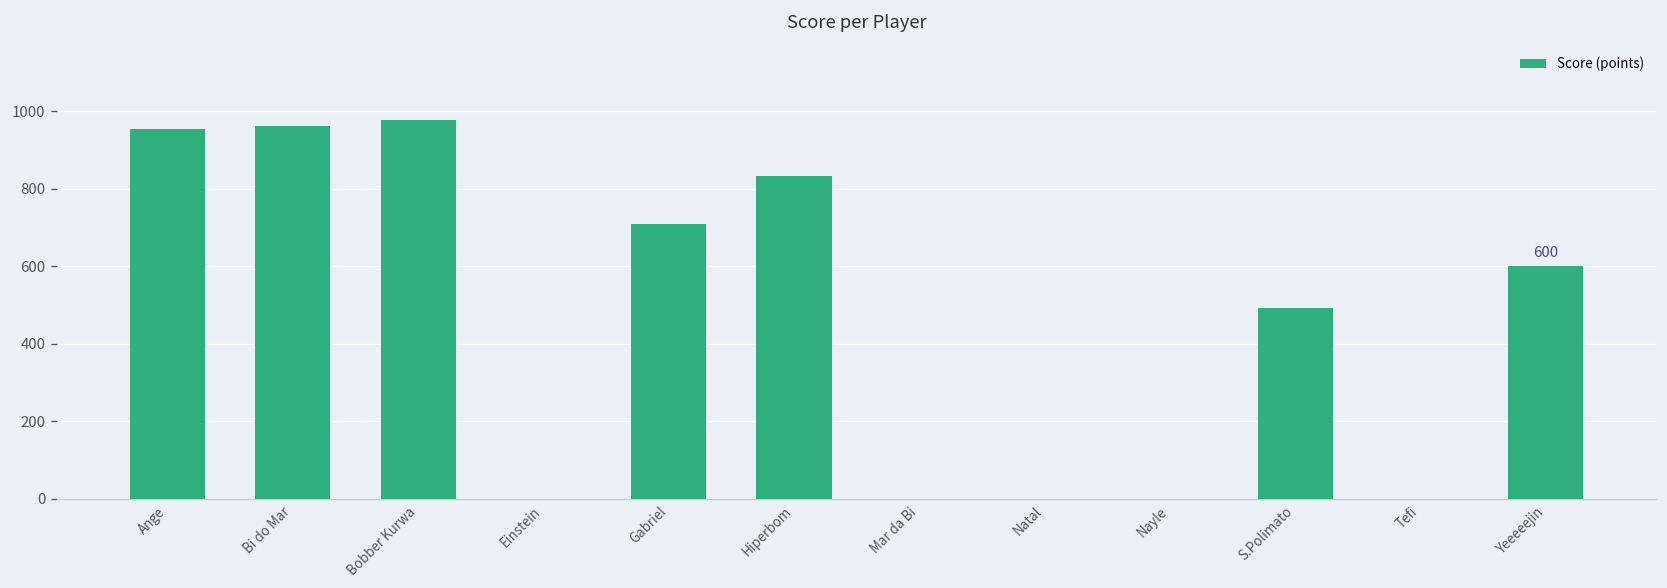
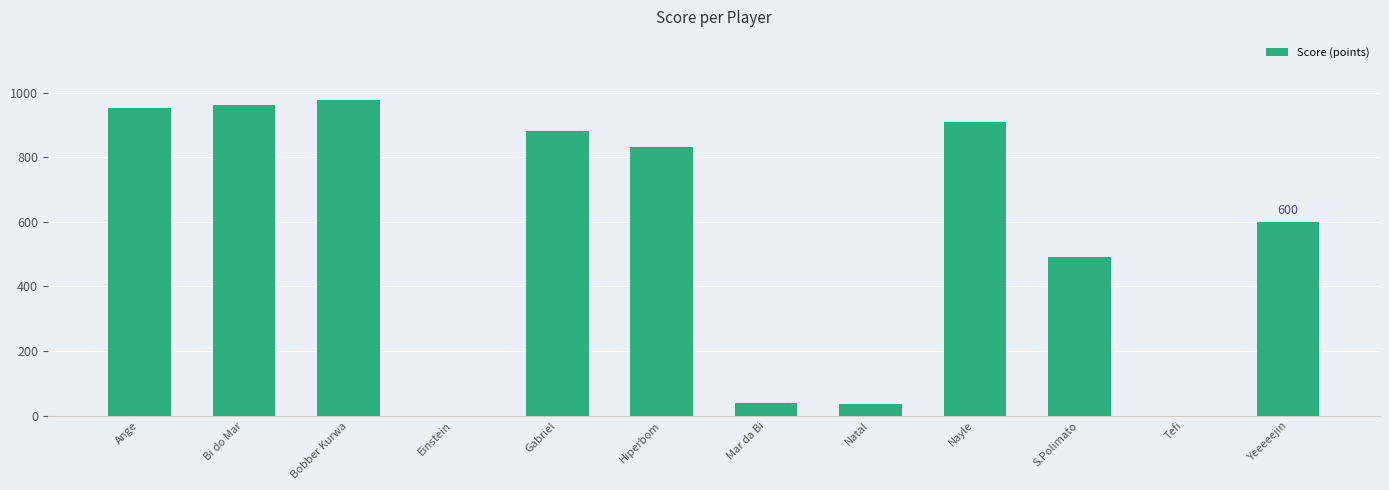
Gabriel: 710 -> 880
Mar da Bi: 0 -> 40
Natal: 0 -> 40
Nayle: 0 -> 910
